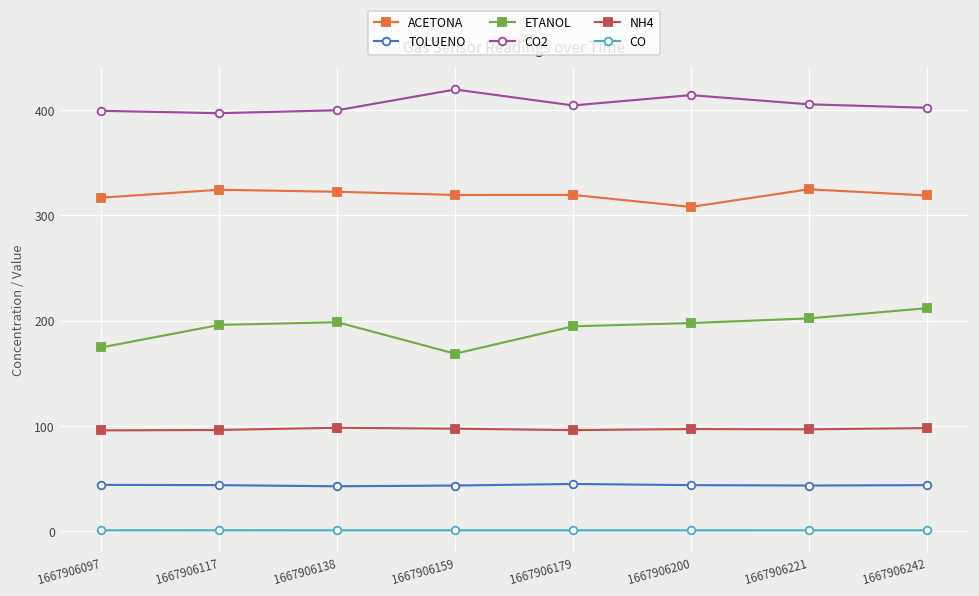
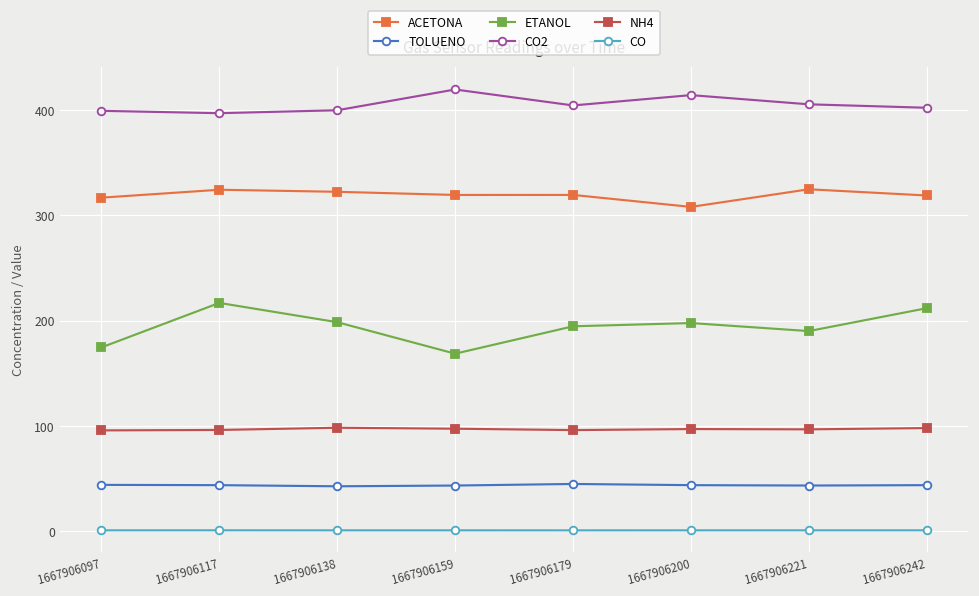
ETANOL, 1667906117: 200 -> 220
ETANOL, 1667906221: 200 -> 190
